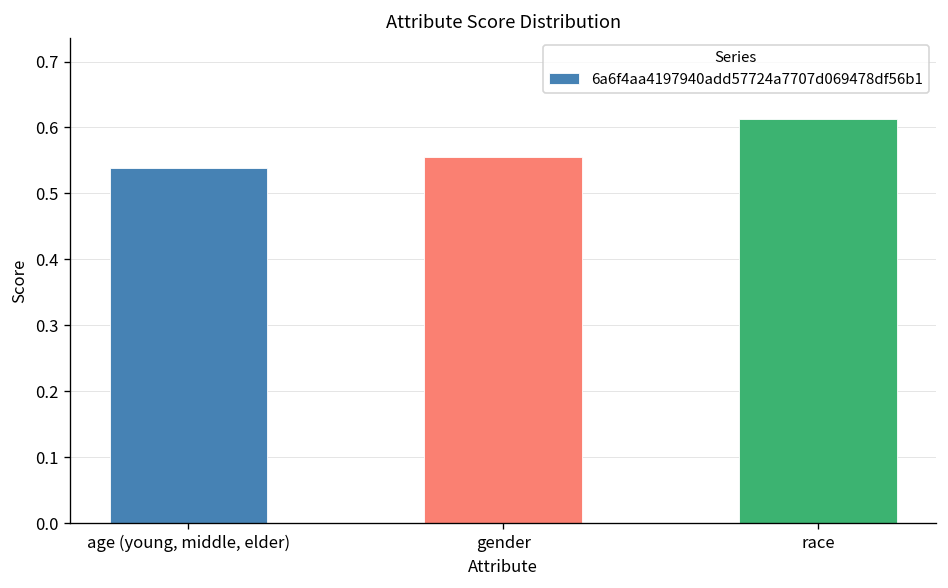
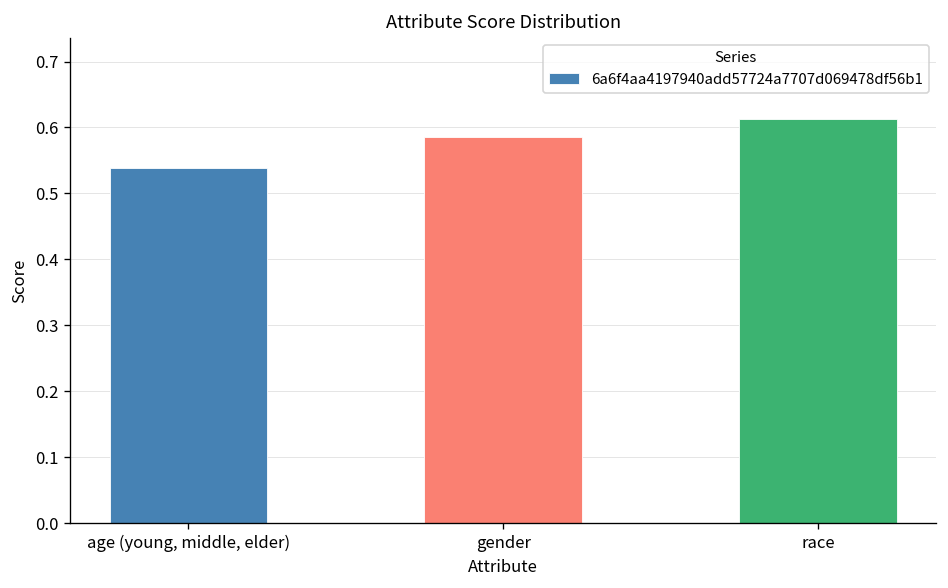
gender: 0.55 -> 0.59
